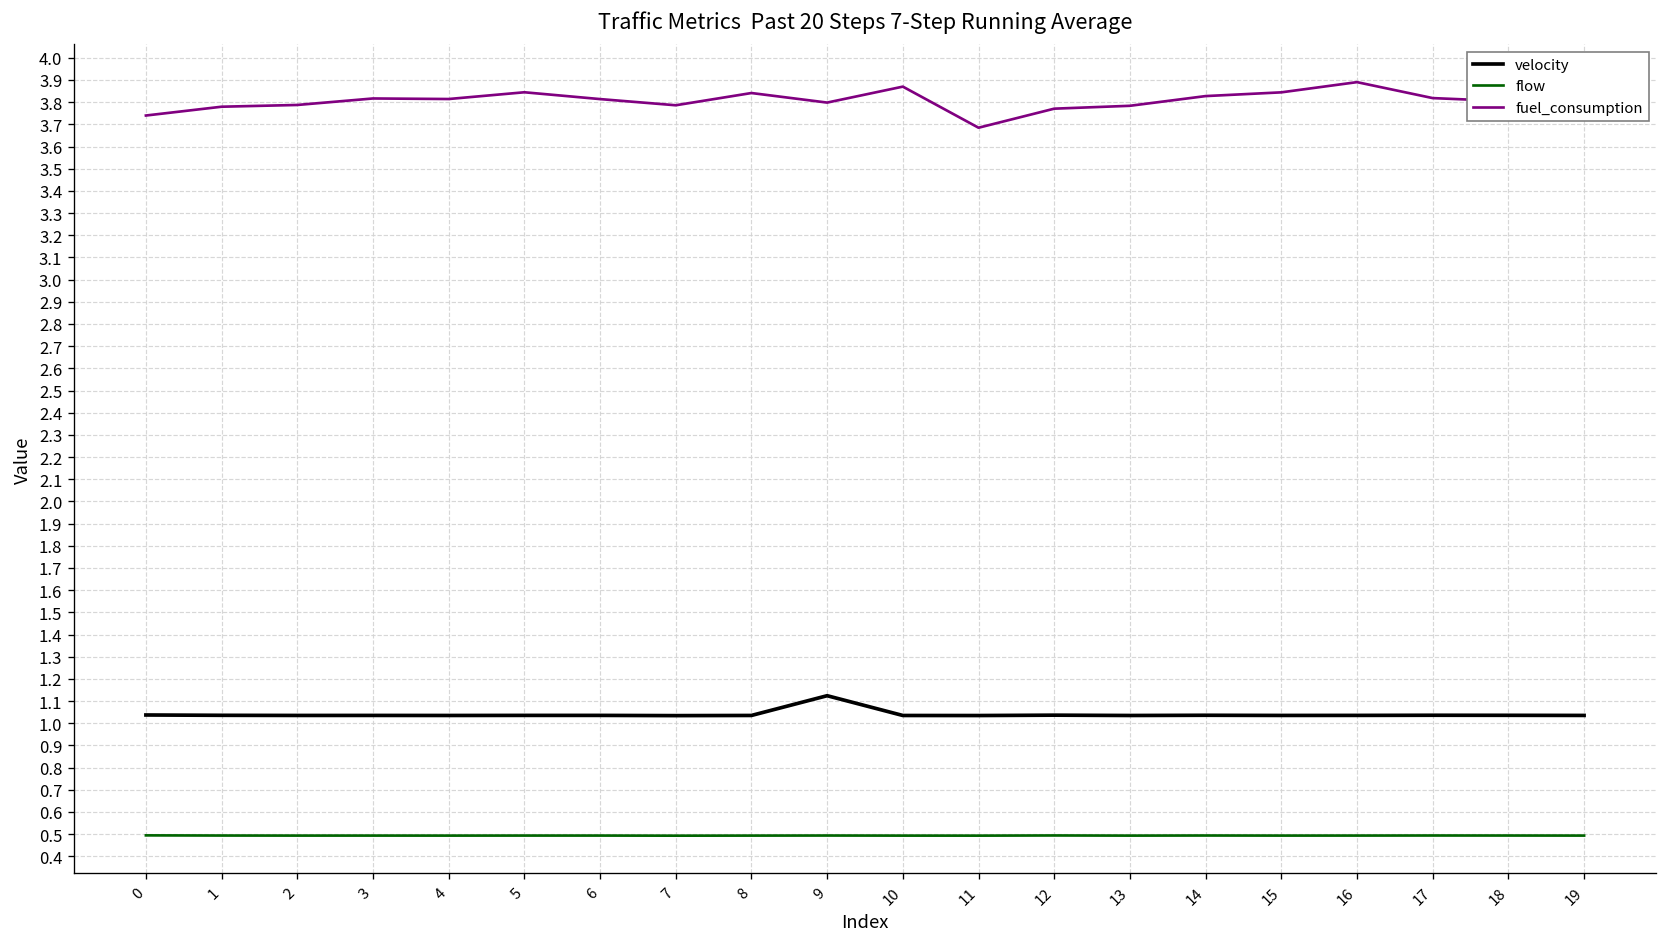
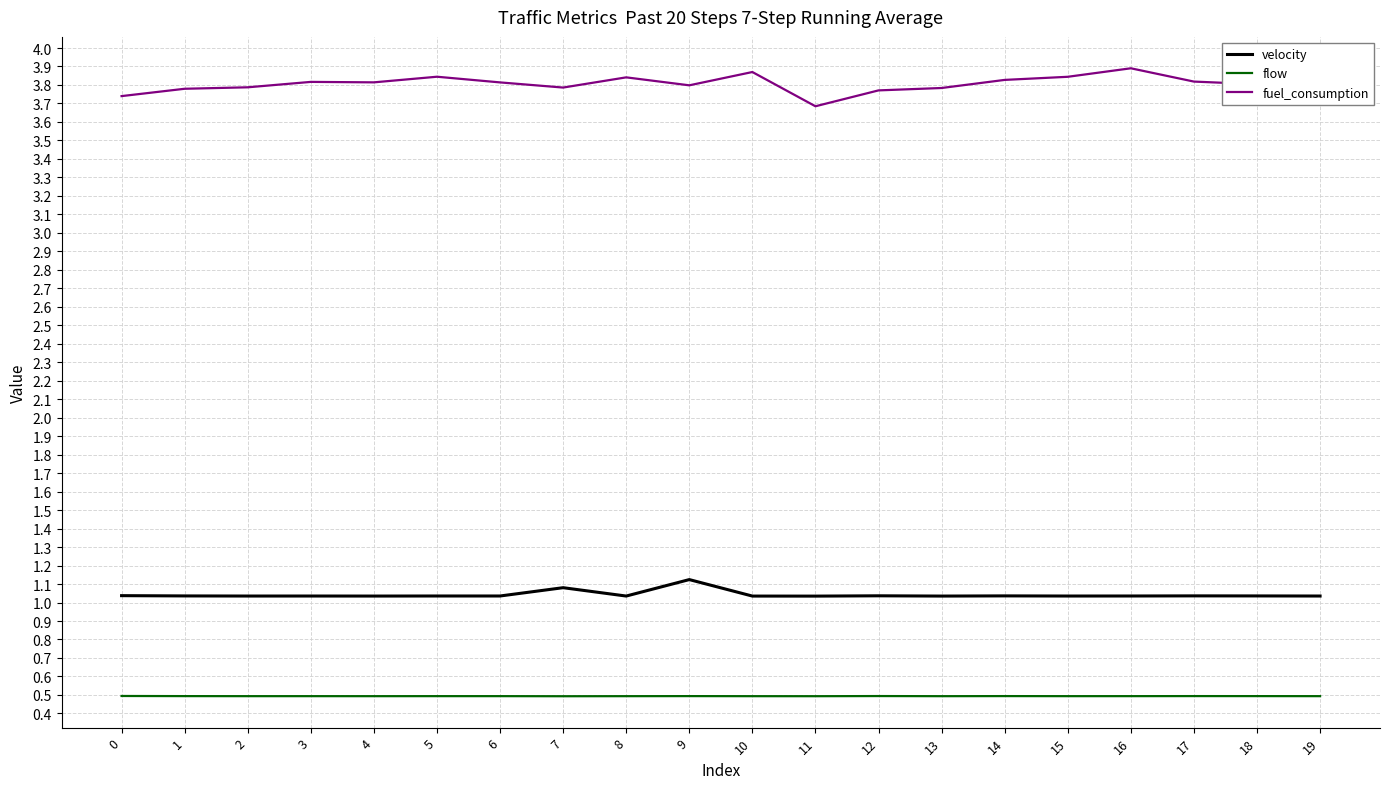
velocity, 7: 1.03 -> 1.08
